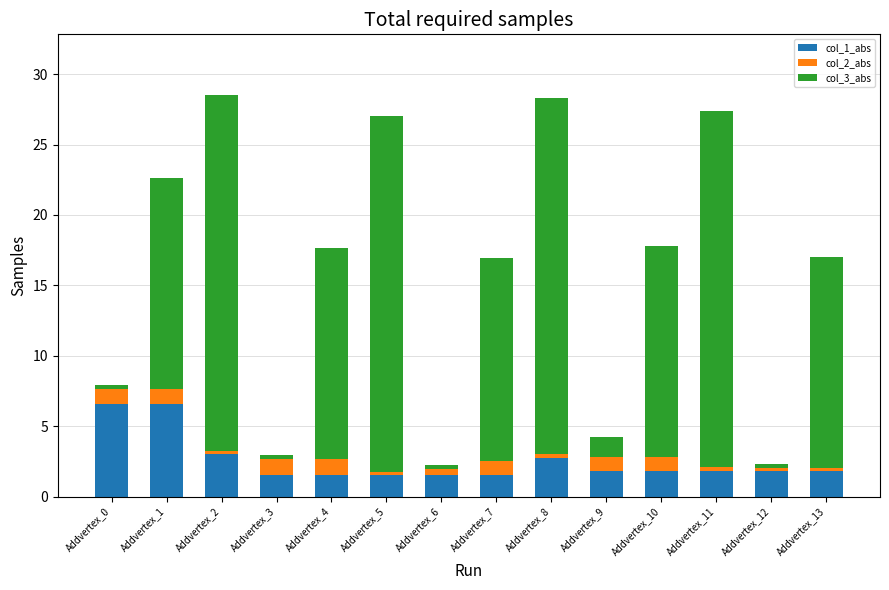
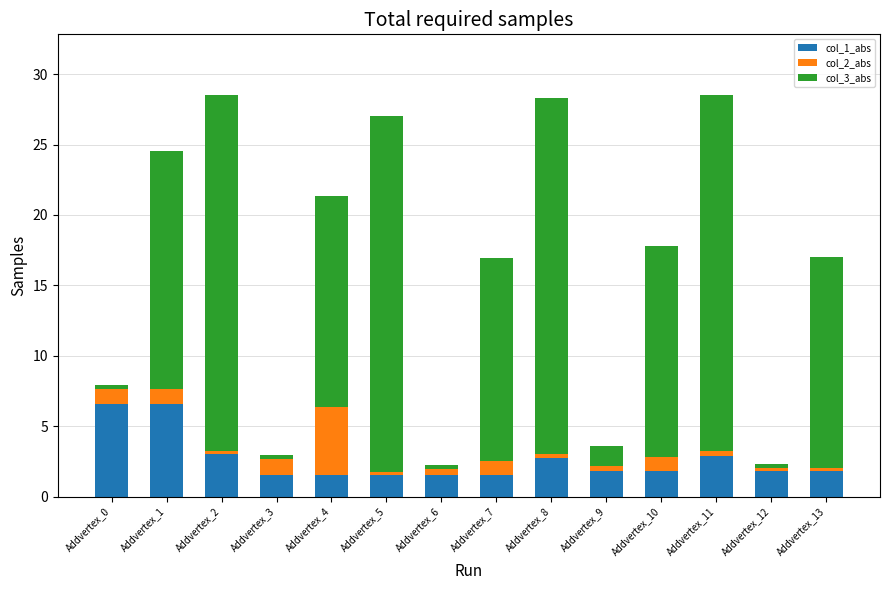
col_3_abs, Addvertex_1: 15.0 -> 16.9
col_2_abs, Addvertex_4: 1.1 -> 4.8
col_2_abs, Addvertex_9: 1.0 -> 0.4
col_1_abs, Addvertex_11: 1.8 -> 2.9
